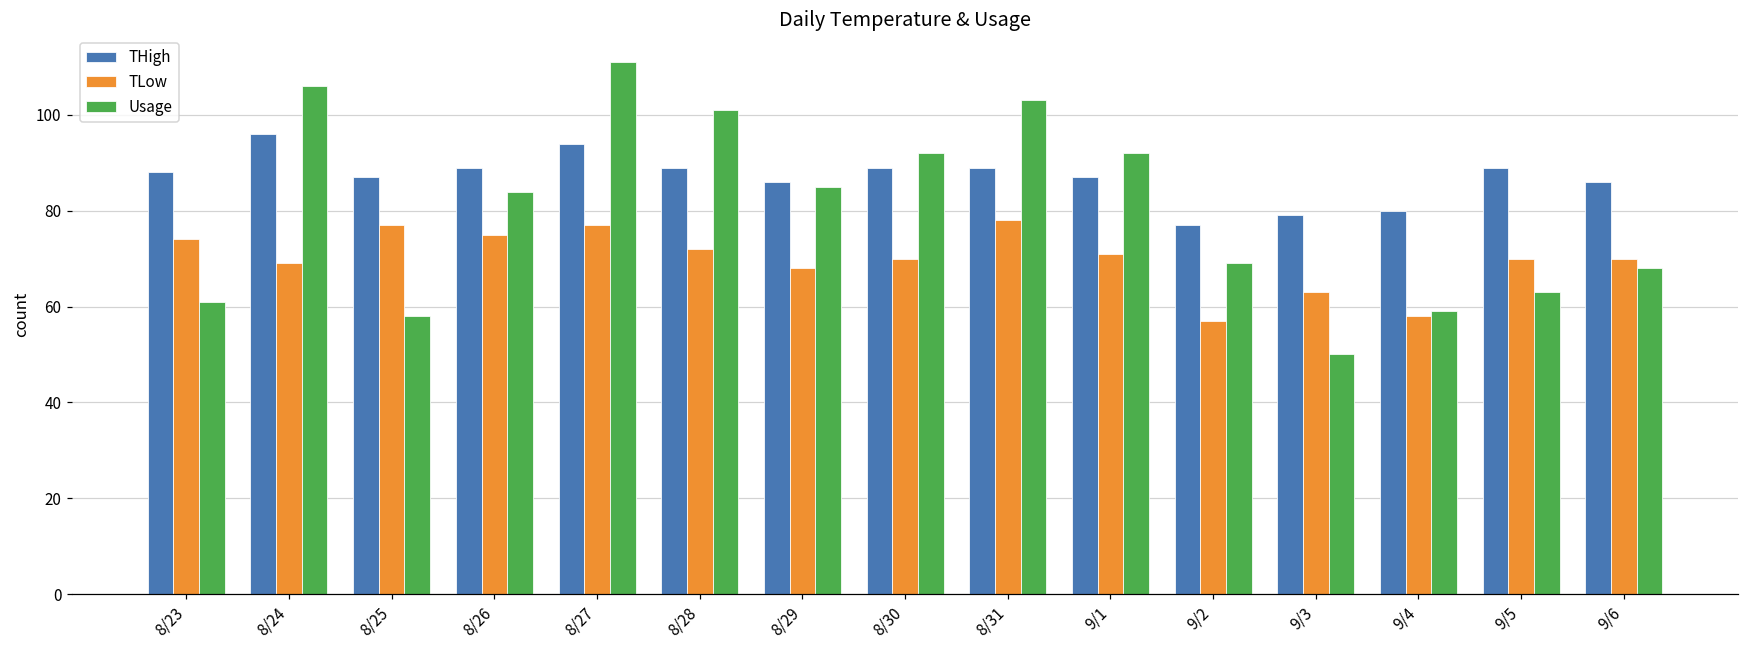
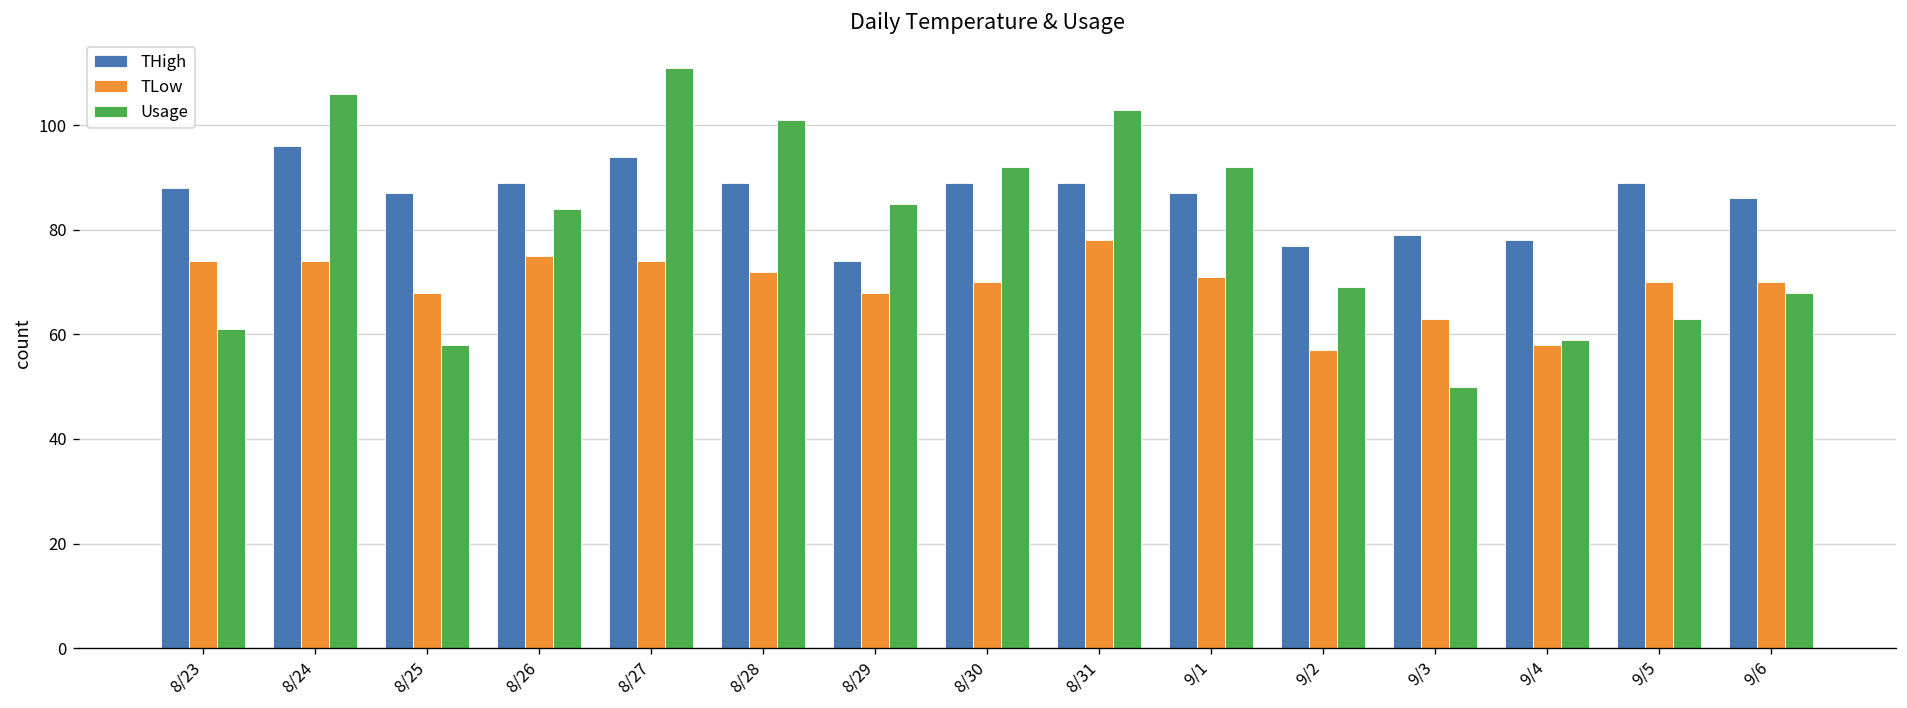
TLow, 8/24: 69 -> 74
TLow, 8/25: 77 -> 68
TLow, 8/27: 77 -> 74
THigh, 8/29: 86 -> 74
THigh, 9/4: 80 -> 78
